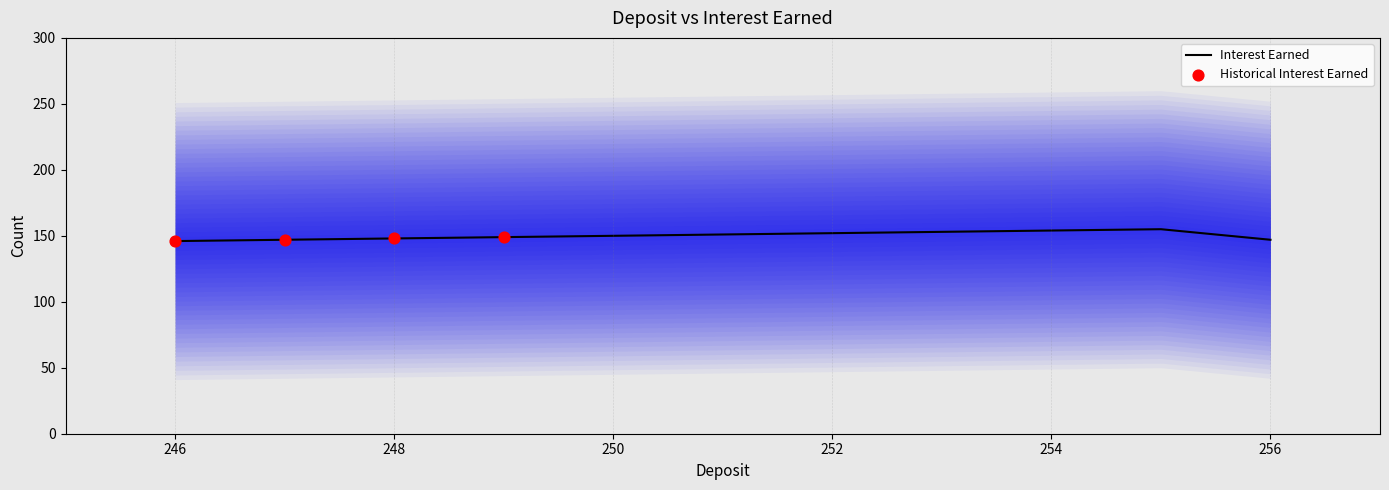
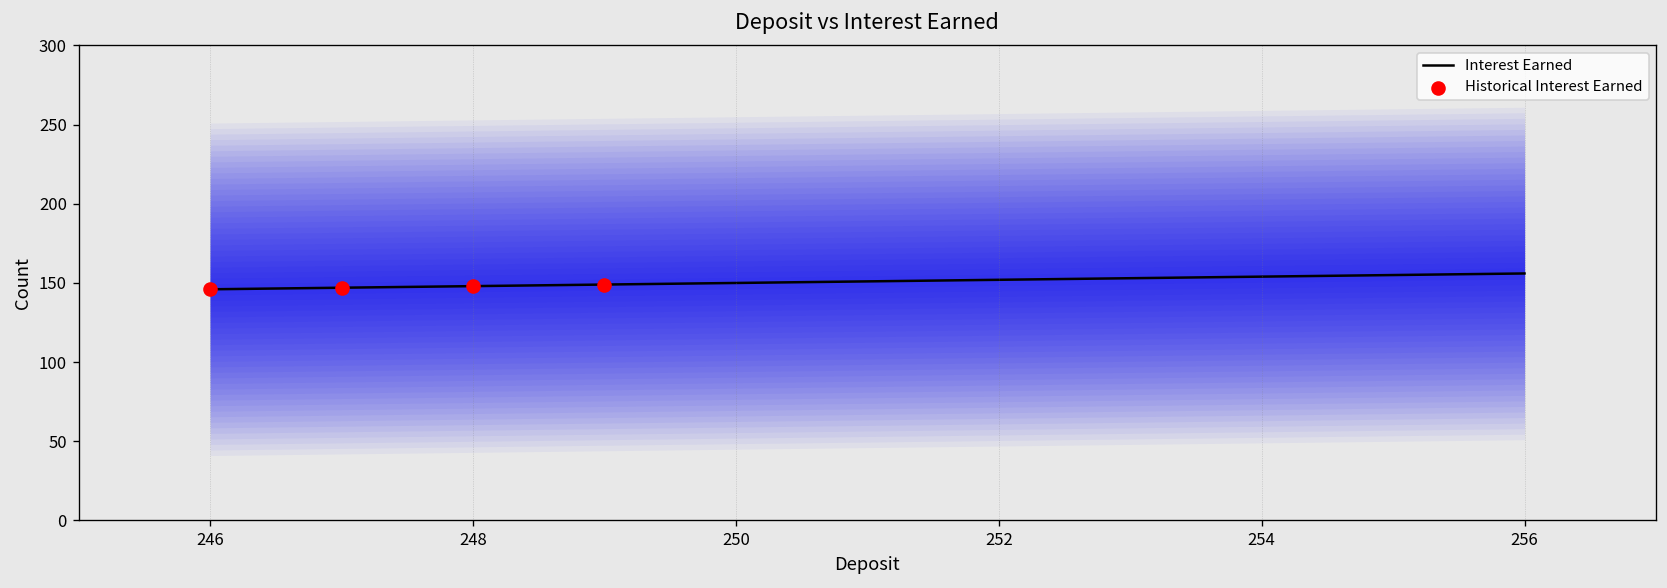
Interest Earned, 256: 147 -> 156
